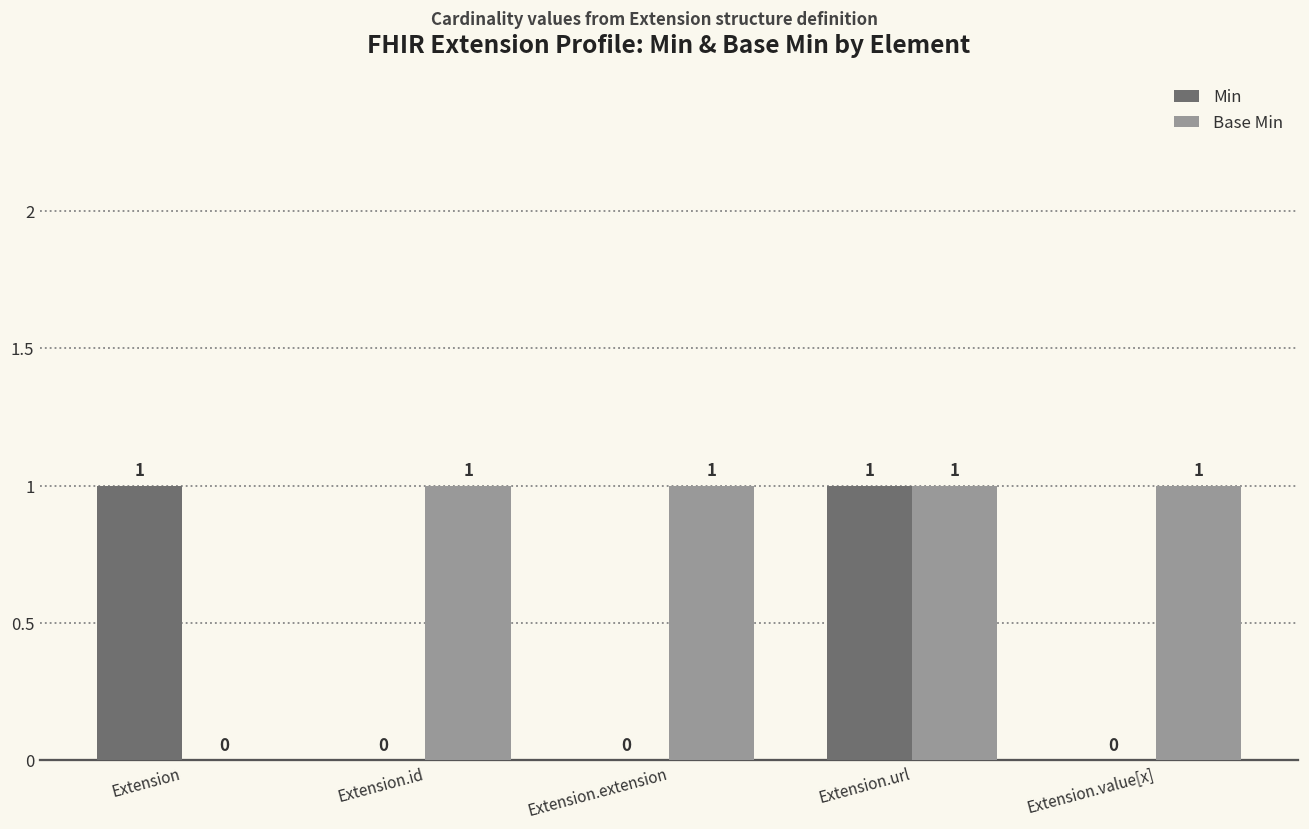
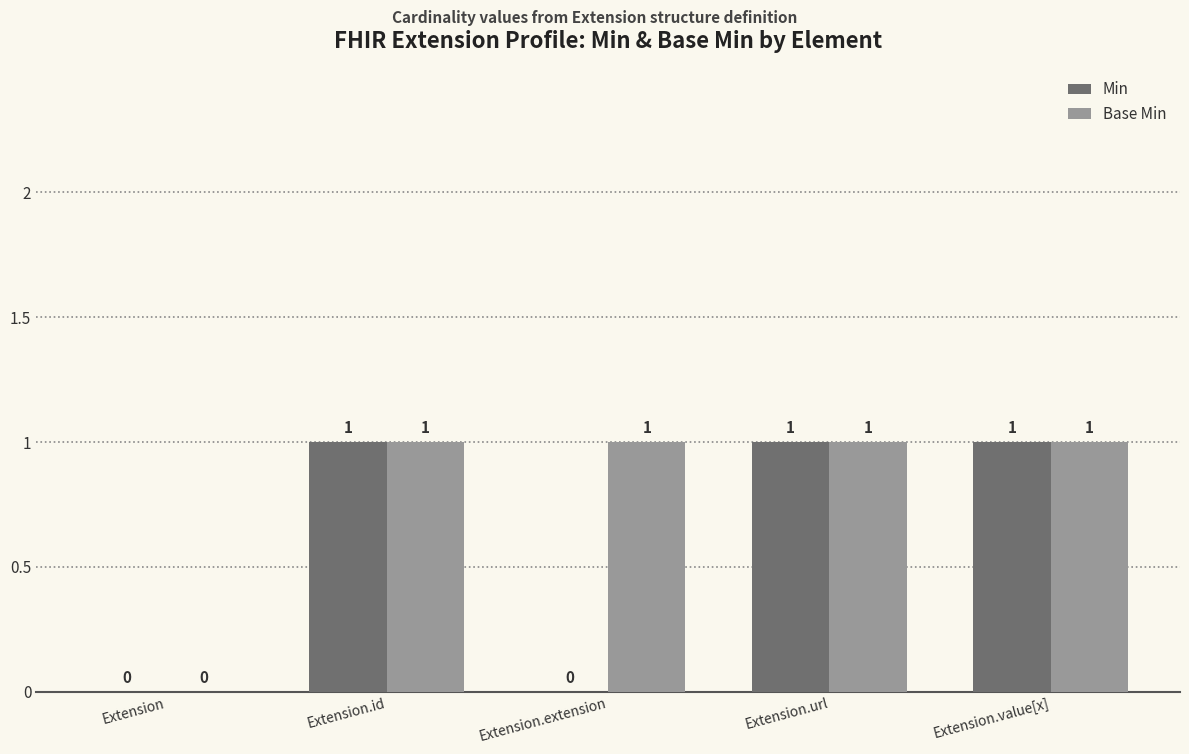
Min, Extension: 1 -> 0
Min, Extension.id: 0 -> 1
Min, Extension.value[x]: 0 -> 1
